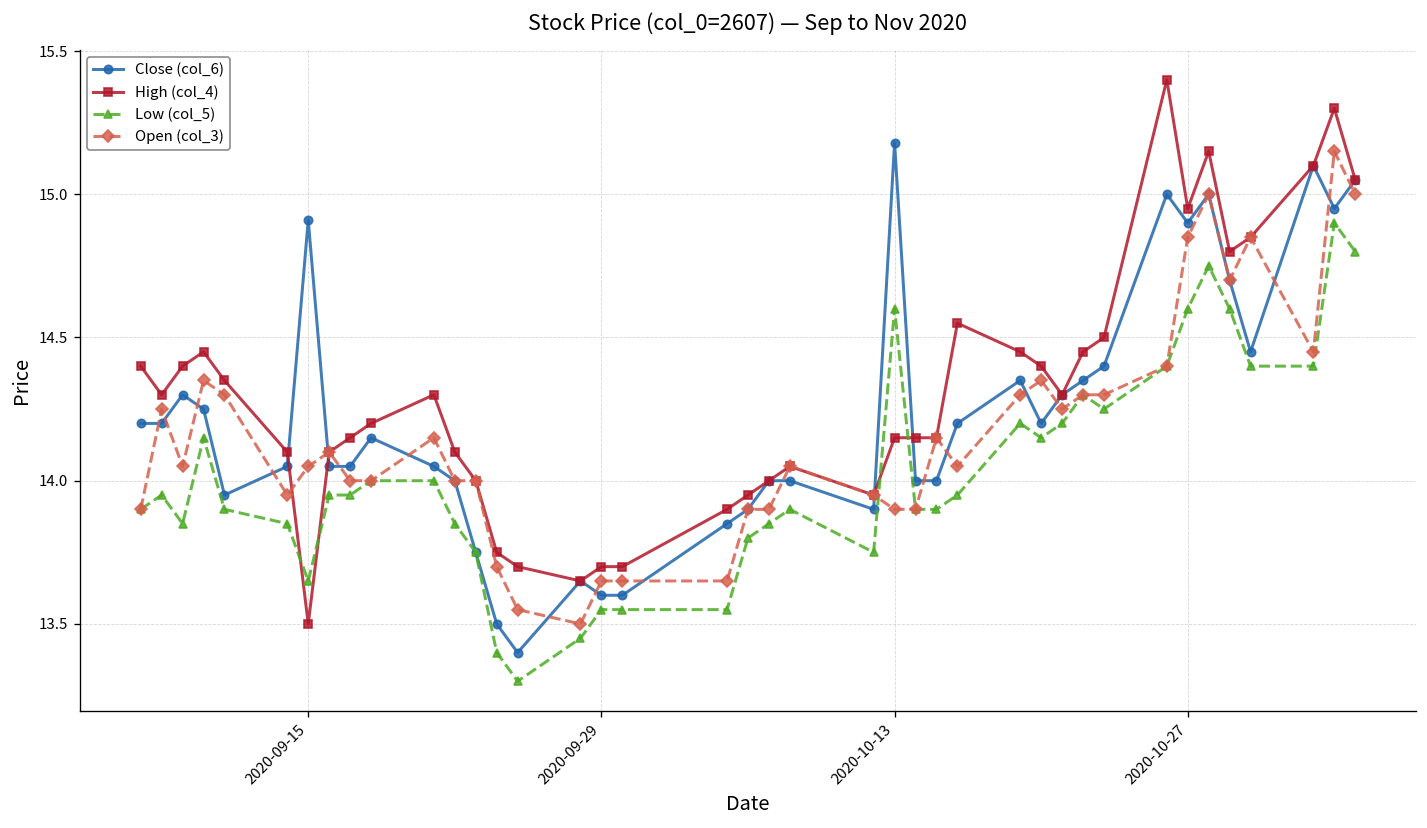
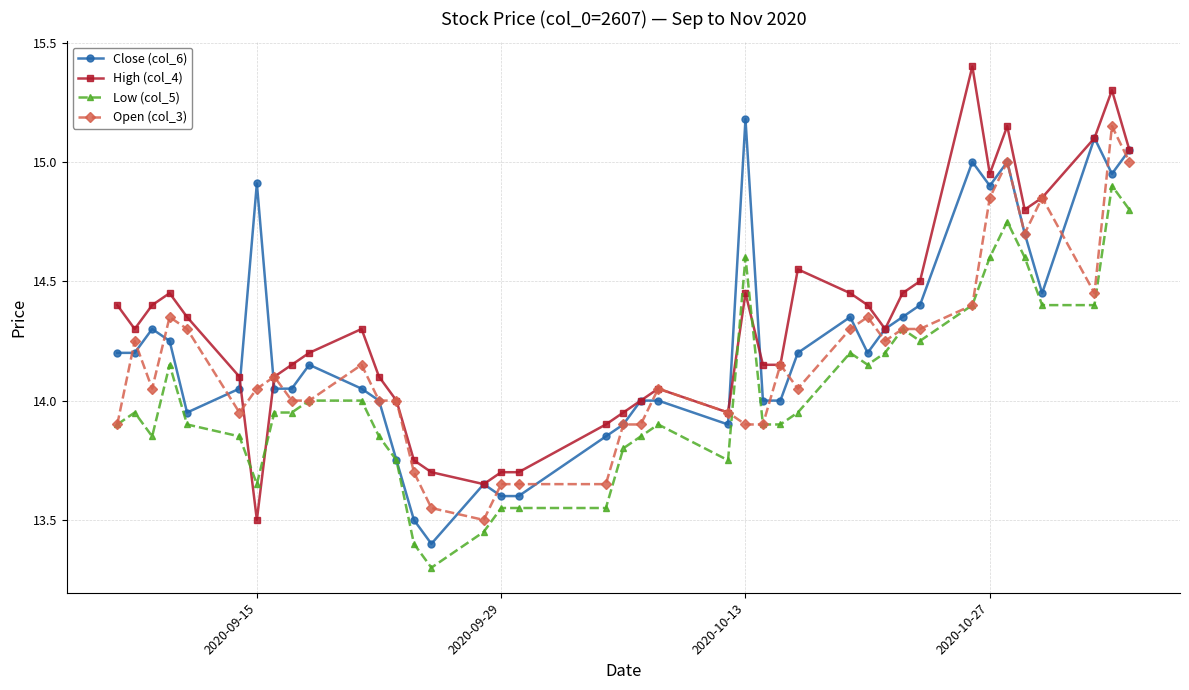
High (col_4), 2020-10-13: 14.15 -> 14.45
